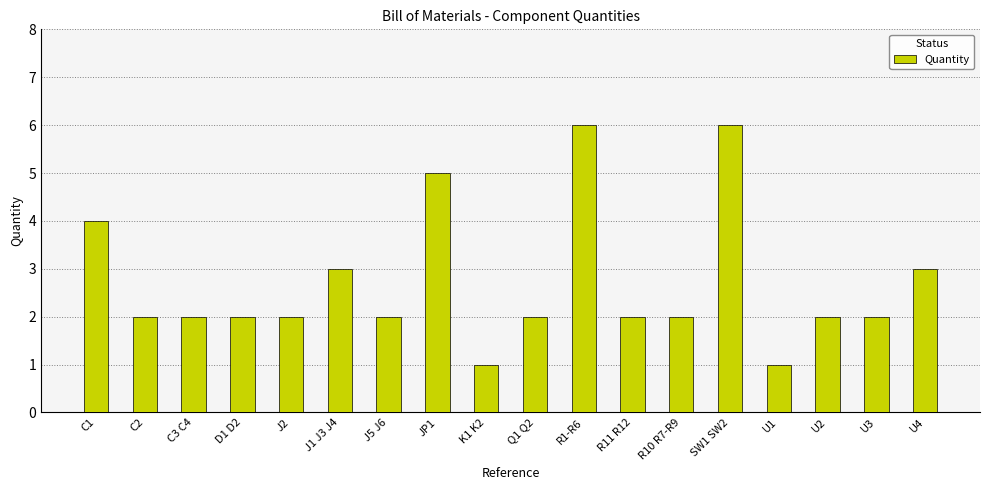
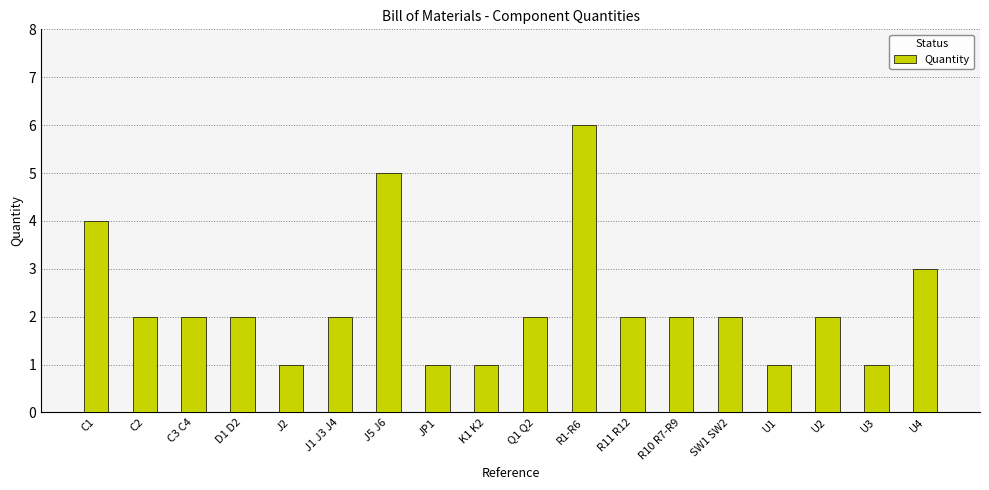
J2: 2 -> 1
J1 J3 J4: 3 -> 2
J5 J6: 2 -> 5
JP1: 5 -> 1
SW1 SW2: 6 -> 2
U3: 2 -> 1
